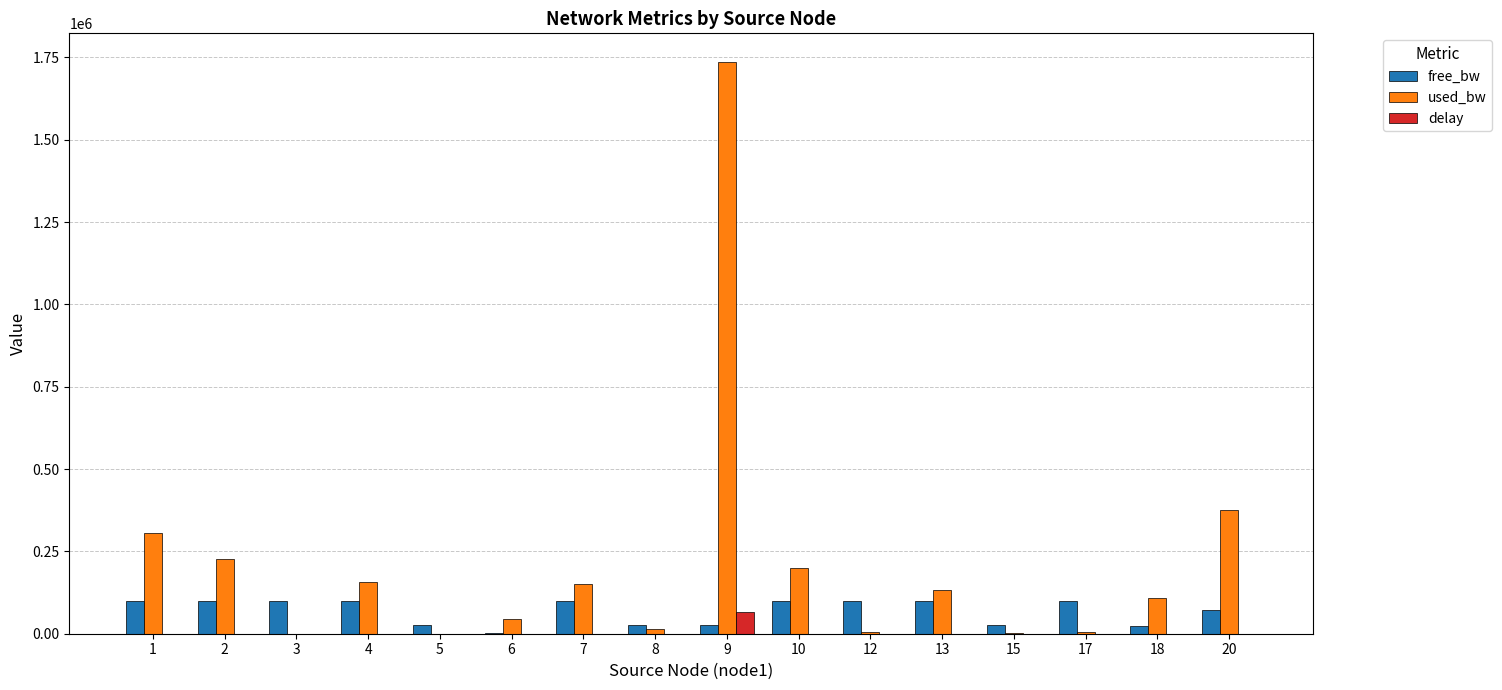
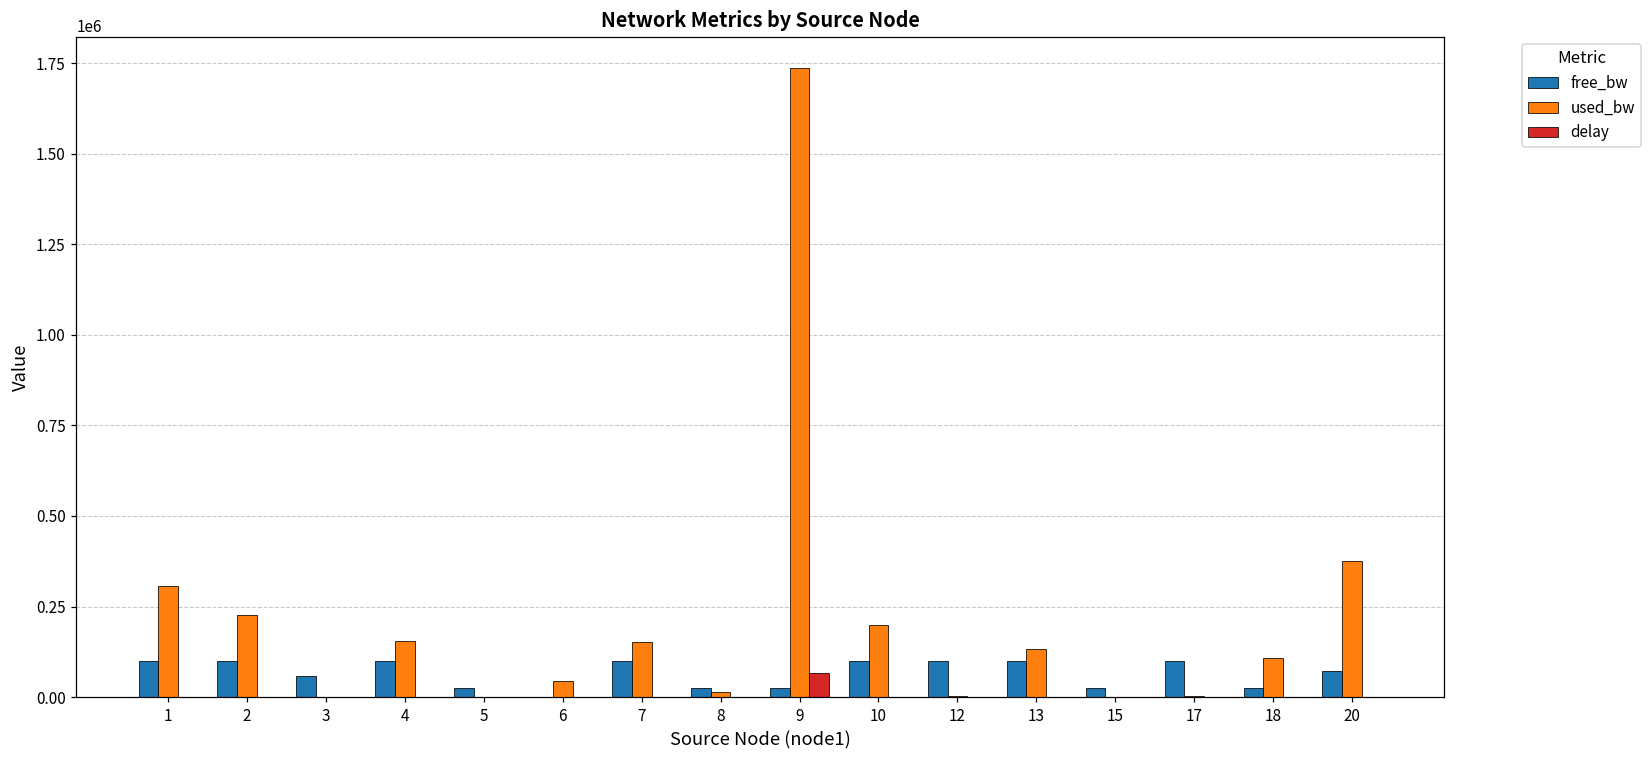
free_bw, 3: 100000 -> 60000
